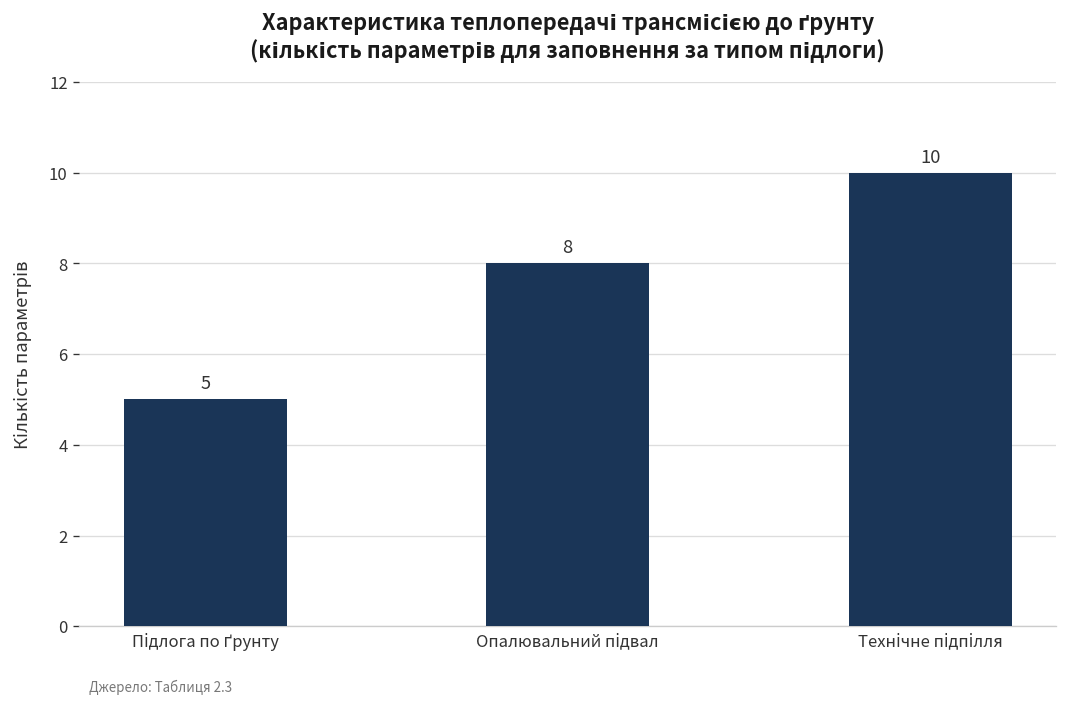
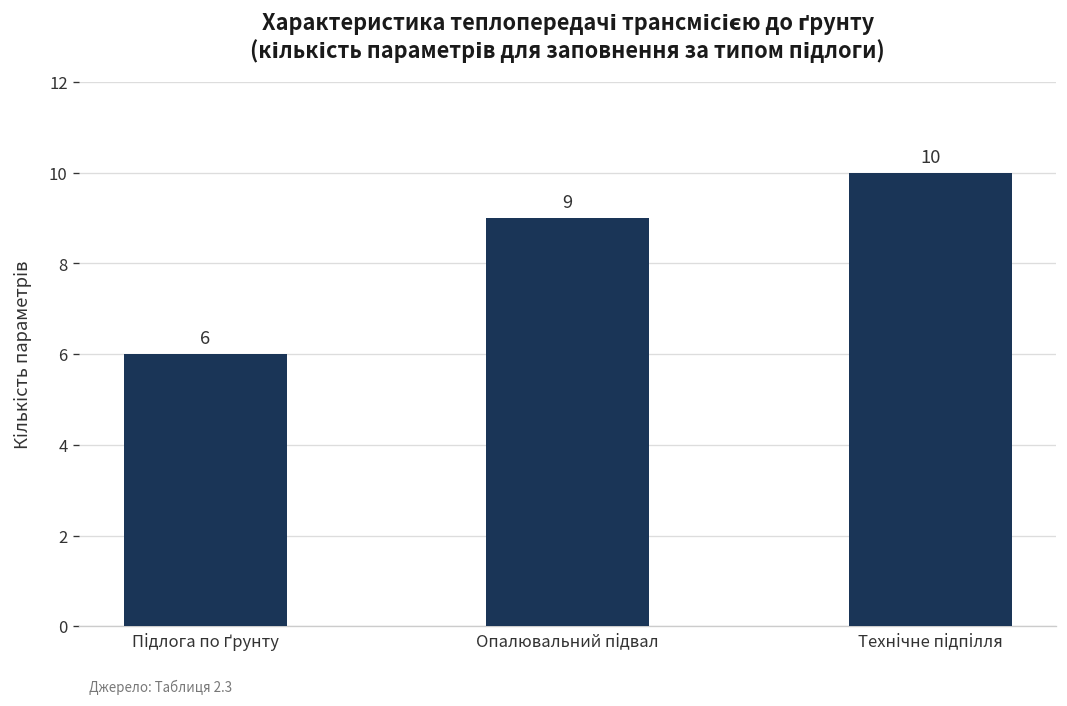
Підлога по ґрунту: 5 -> 6
Опалювальний підвал: 8 -> 9
